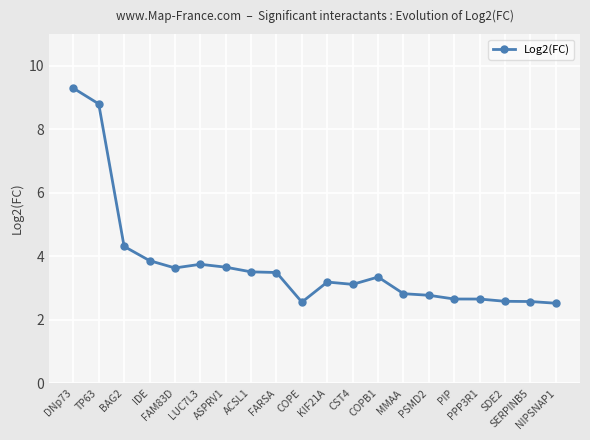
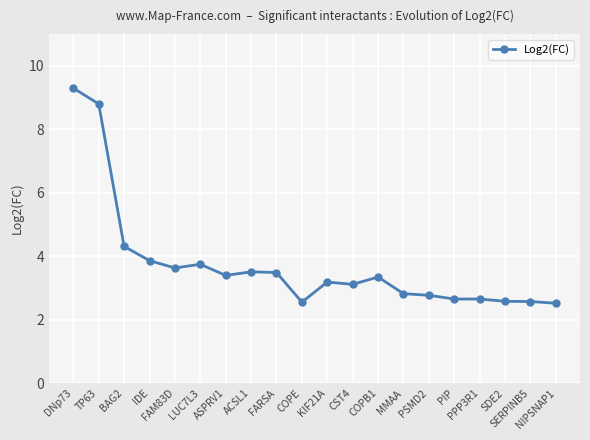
ASPRV1: 3.7 -> 3.4
